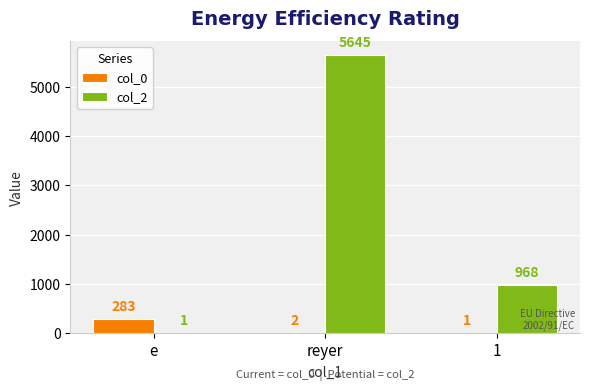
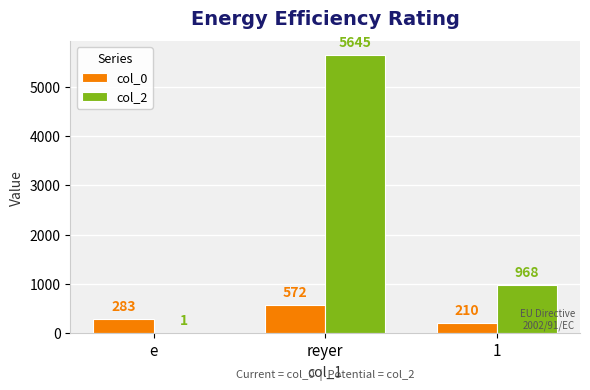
col_0, reyer: 2 -> 572
col_0, 1: 1 -> 210
